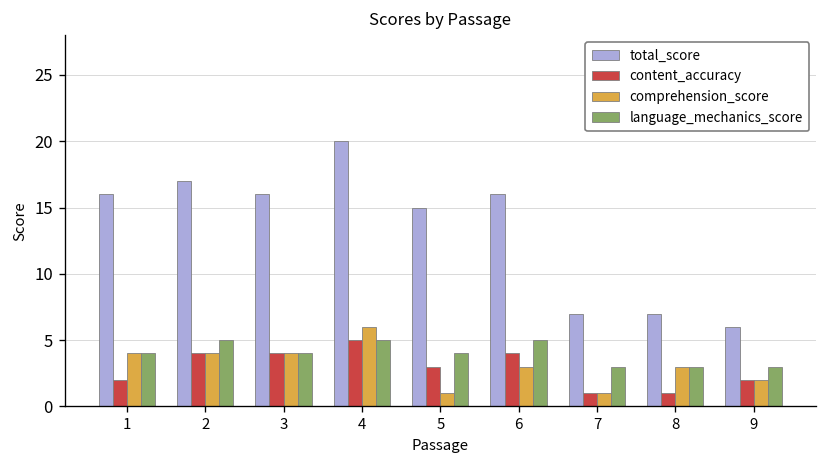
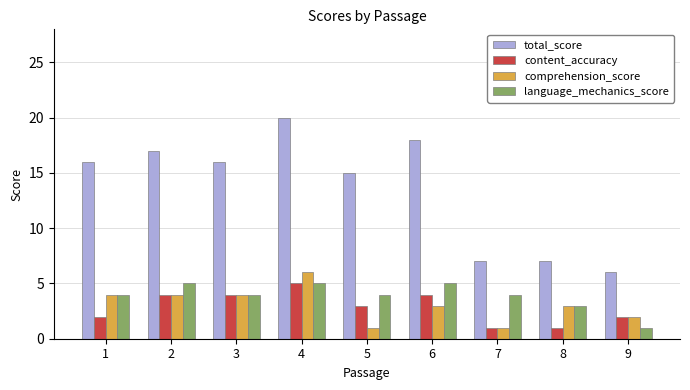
total_score, 6: 16 -> 18
language_mechanics_score, 7: 3 -> 4
language_mechanics_score, 9: 3 -> 1
